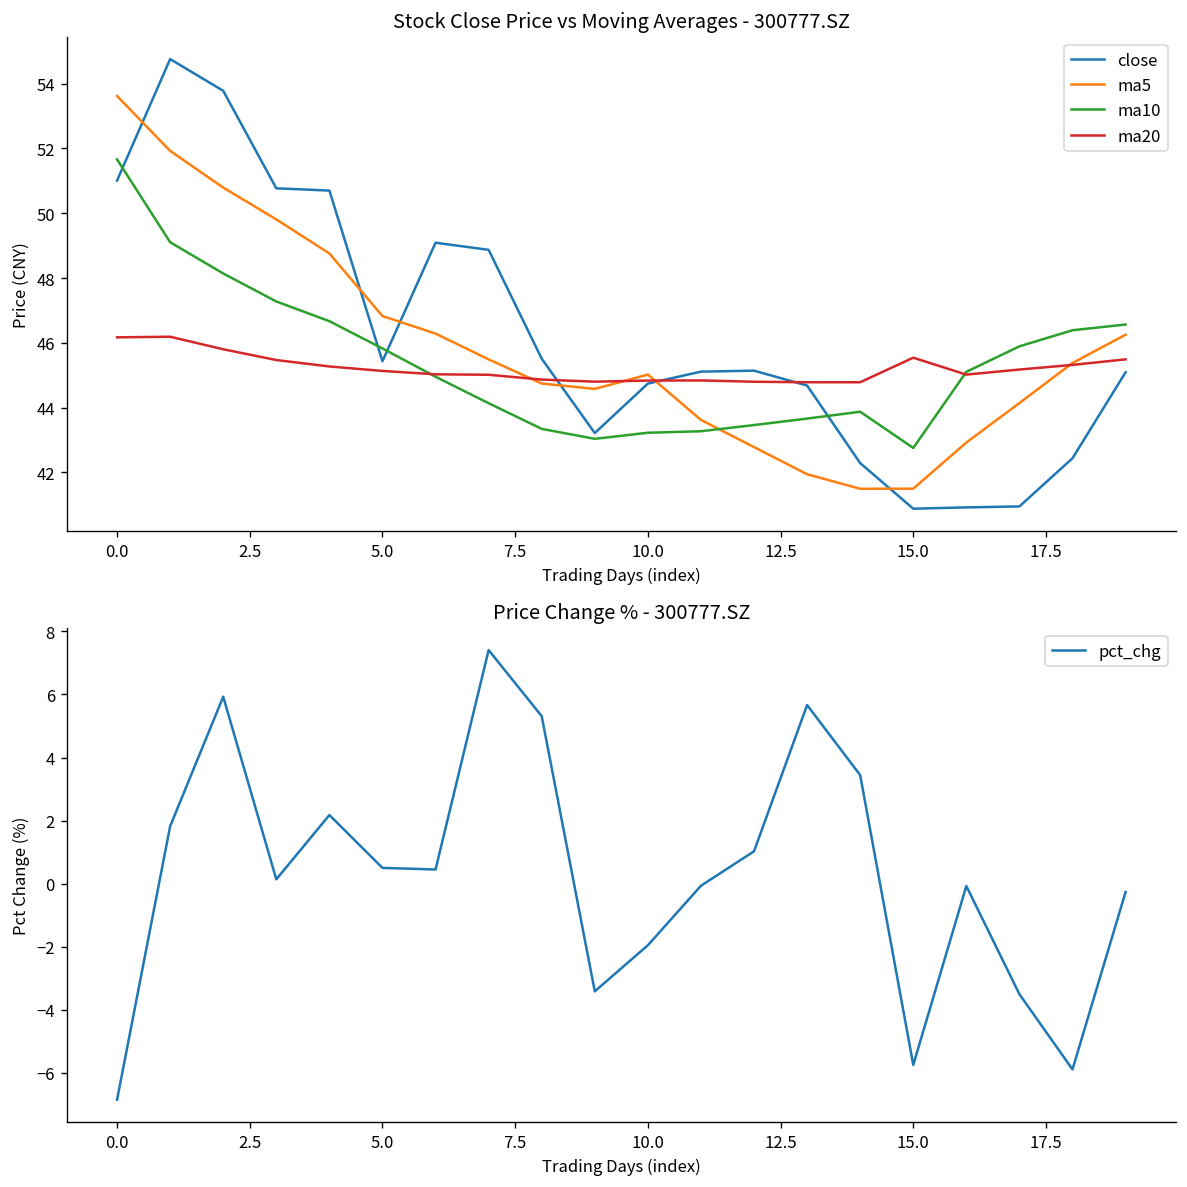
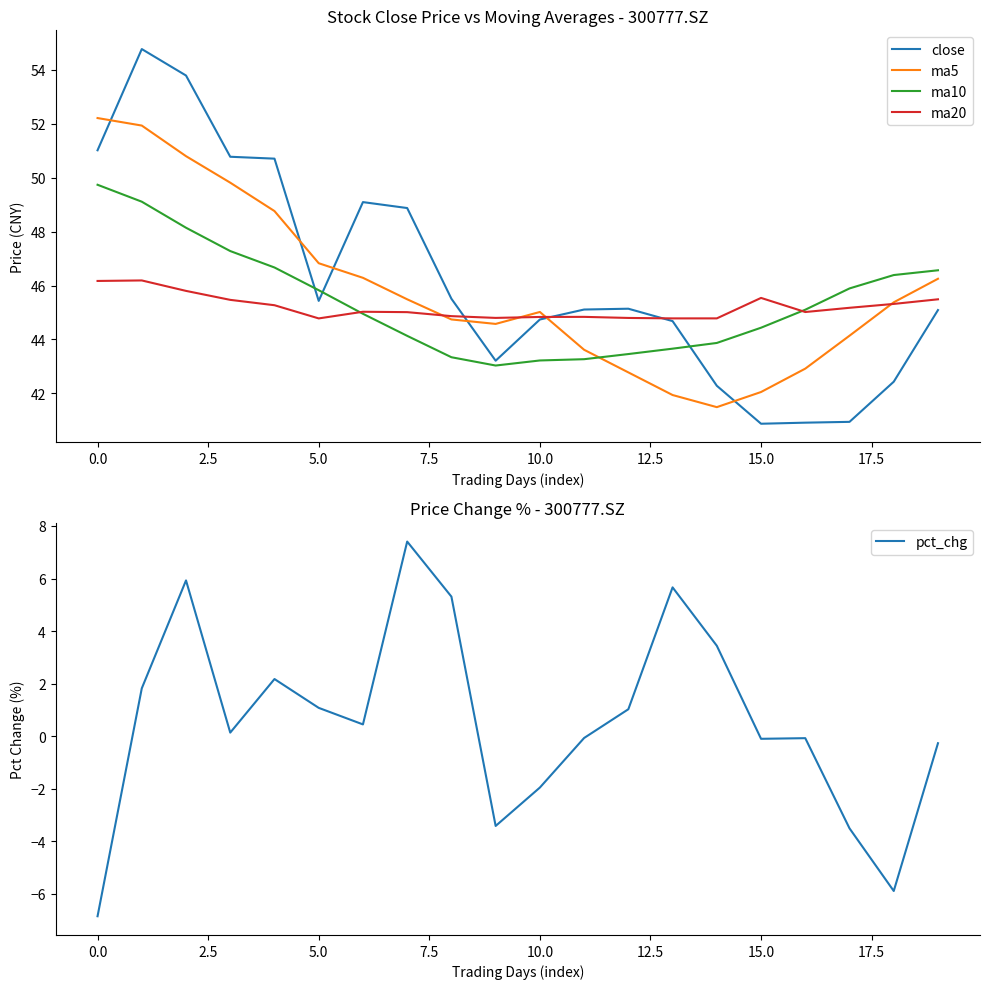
Stock Close Price vs Moving Averages - 300777.SZ, ma5, 0.0: 53.6 -> 52.2
Stock Close Price vs Moving Averages - 300777.SZ, ma10, 0.0: 51.7 -> 49.7
Stock Close Price vs Moving Averages - 300777.SZ, ma20, 5.0: 45.1 -> 44.8
Stock Close Price vs Moving Averages - 300777.SZ, ma5, 15.0: 41.5 -> 42.1
Stock Close Price vs Moving Averages - 300777.SZ, ma10, 15.0: 42.8 -> 44.4
Price Change % - 300777.SZ, 5.0: 0.5 -> 1.1
Price Change % - 300777.SZ, 15.0: -5.7 -> -0.1
